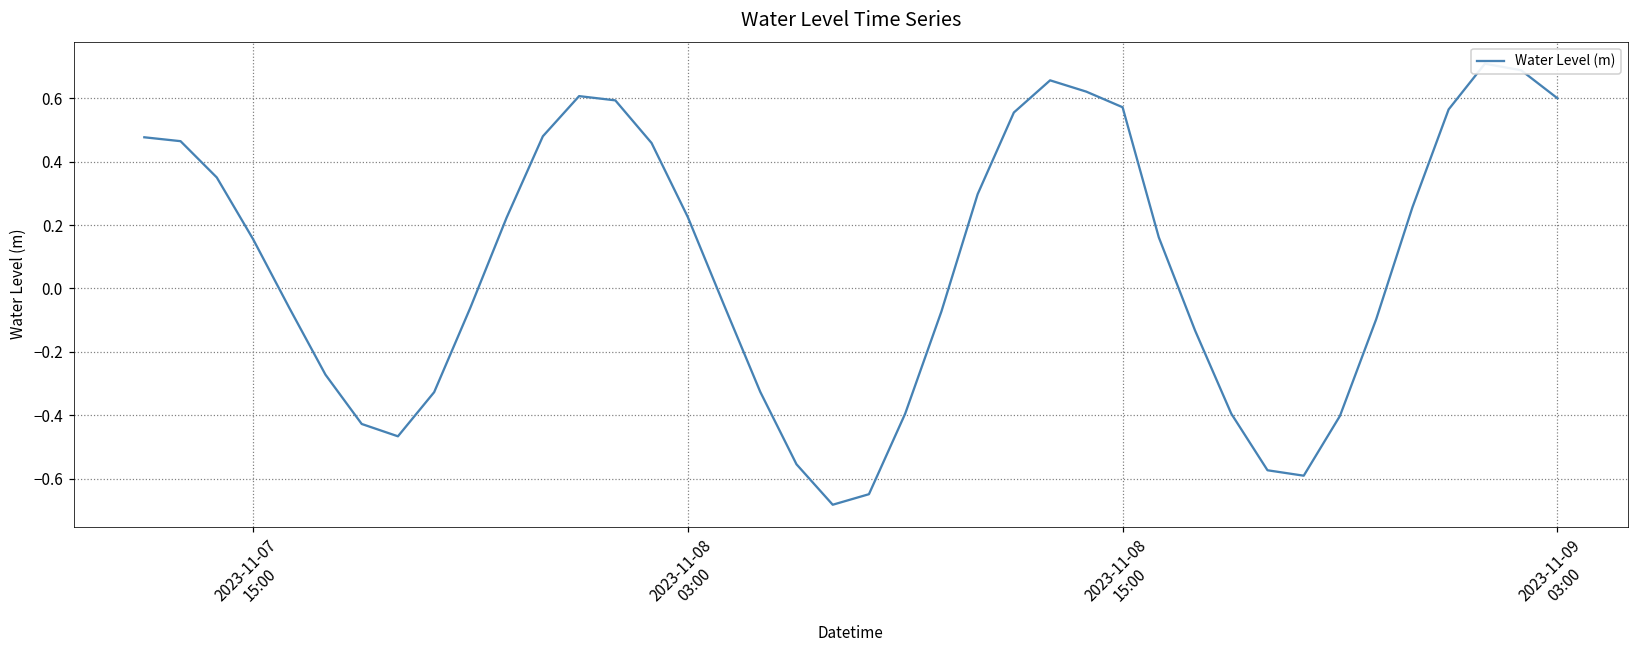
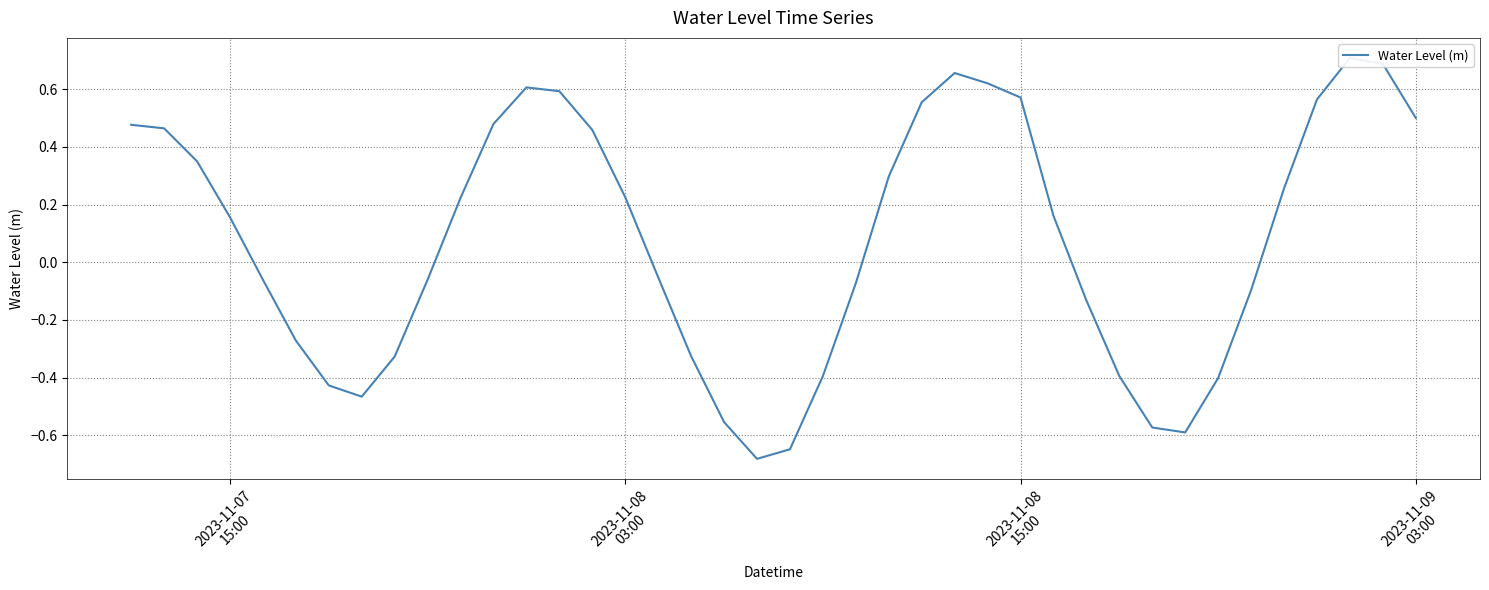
2023-11-09 03:00: 0.60 -> 0.50
